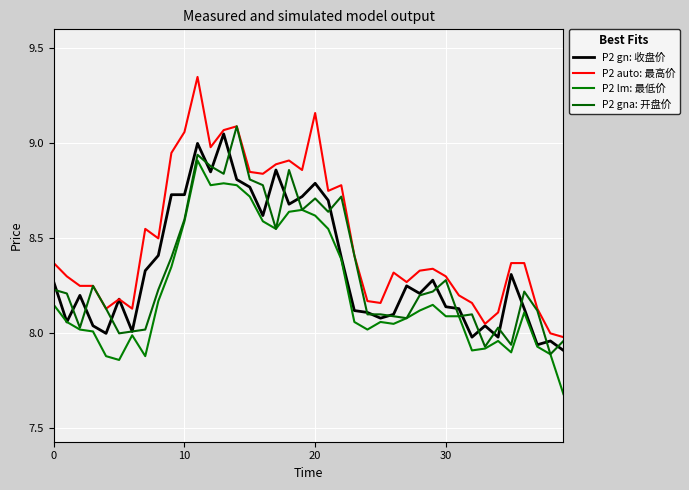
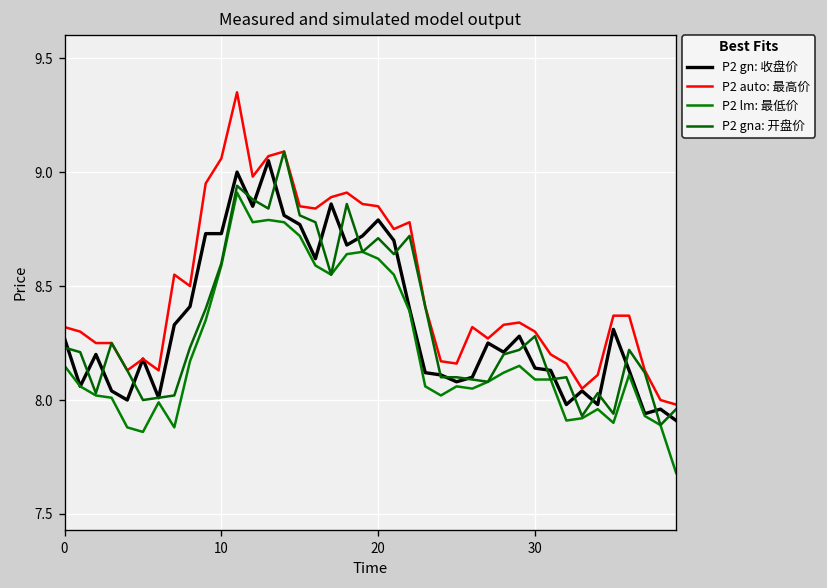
P2 auto: 最高价, 0: 8.37 -> 8.32
P2 auto: 最高价, 20: 9.16 -> 8.85
